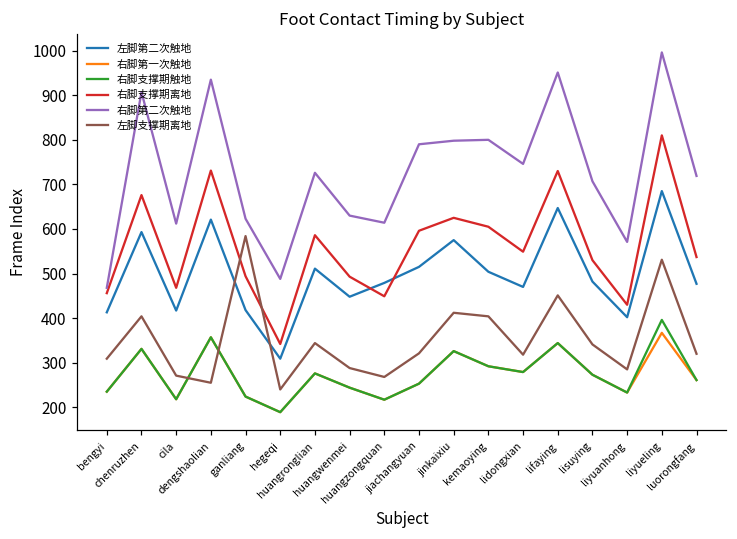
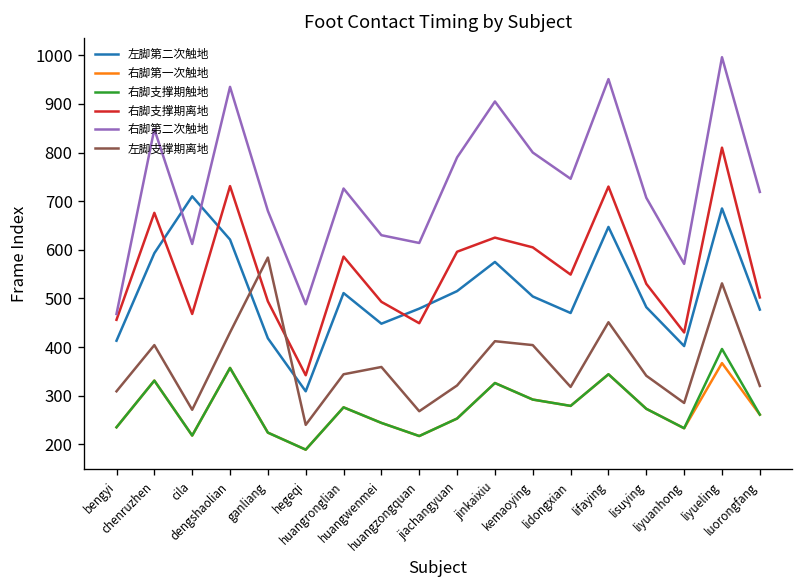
右脚第二次触地, chenruzhen: 910 -> 850
左脚第二次触地, cila: 420 -> 710
左脚支撑期离地, dengshaolian: 260 -> 430
右脚第二次触地, ganliang: 620 -> 680
左脚支撑期离地, huangwenmei: 290 -> 360
右脚第二次触地, jinkaixiu: 800 -> 910
右脚支撑期离地, luorongfang: 540 -> 500
